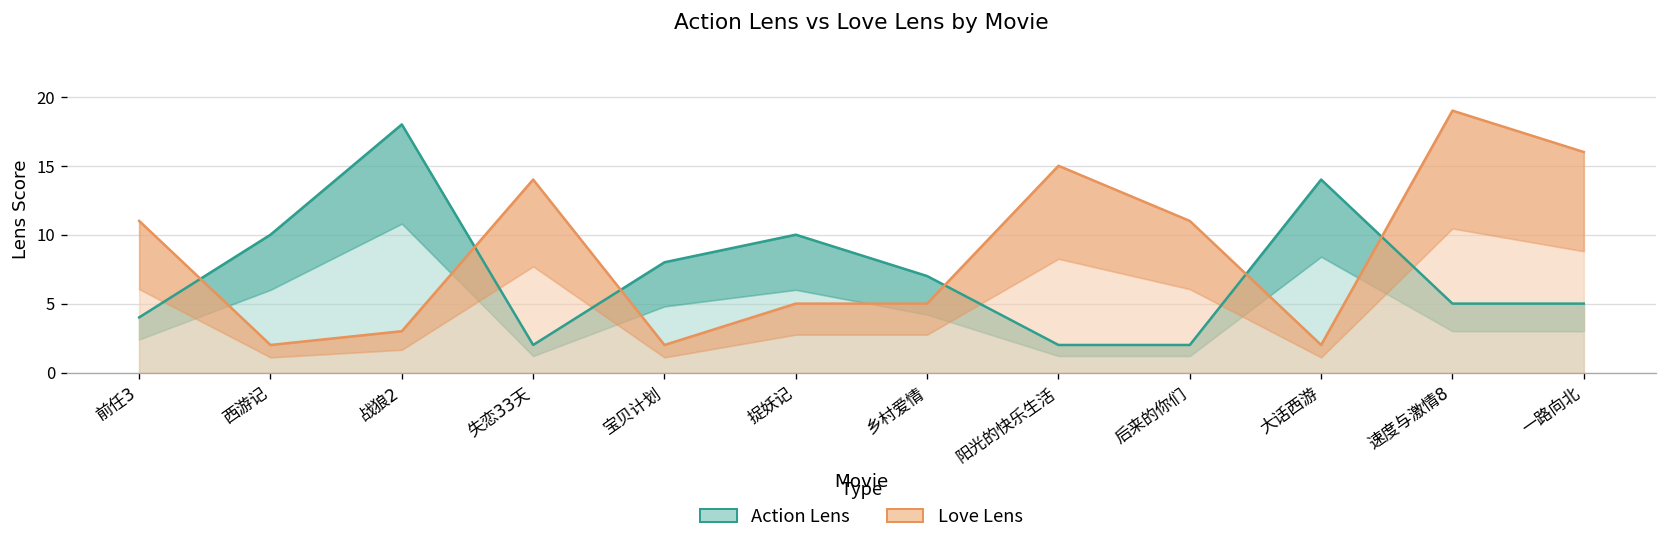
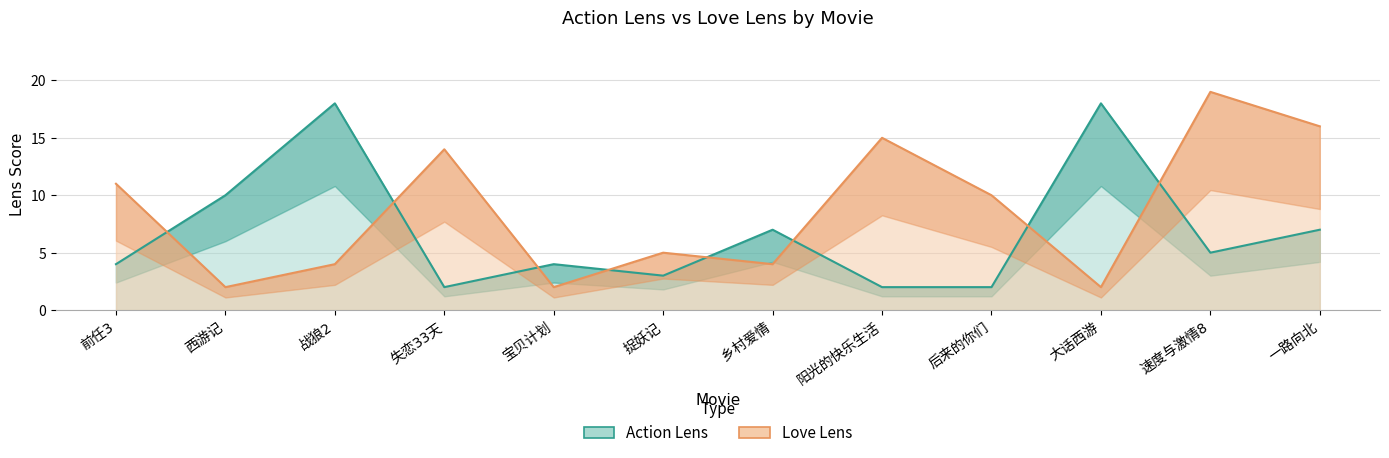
Love Lens, 战狼2: 3 -> 4
Action Lens, 宝贝计划: 8 -> 4
Action Lens, 捉妖记: 10 -> 3
Love Lens, 乡村爱情: 5 -> 4
Love Lens, 后来的你们: 11 -> 10
Action Lens, 大话西游: 14 -> 18
Action Lens, 一路向北: 5 -> 7
